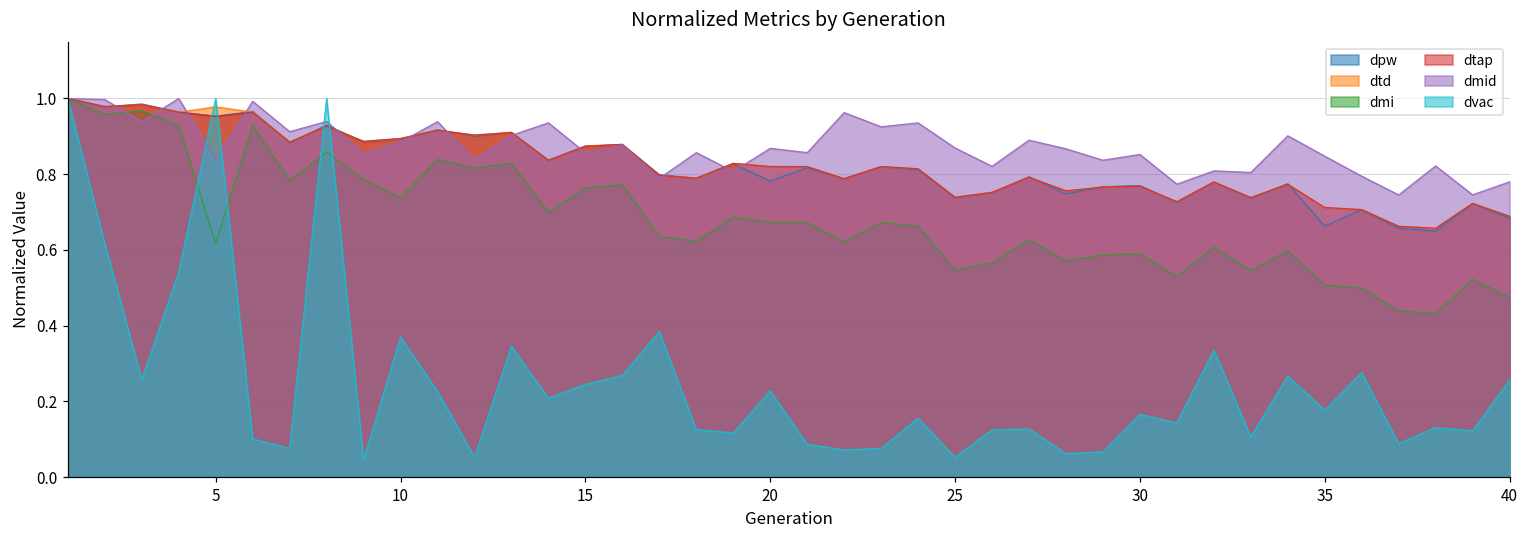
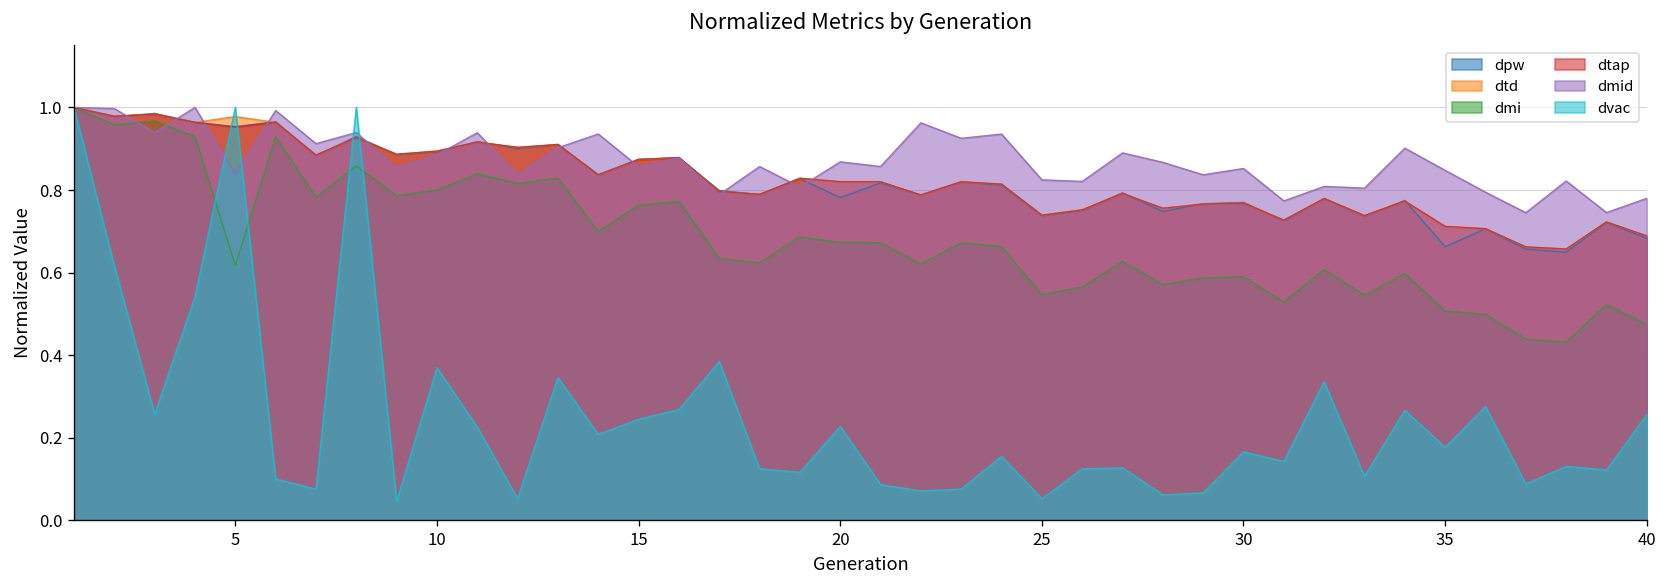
dmi, 10: 0.74 -> 0.80
dmid, 25: 0.87 -> 0.82
